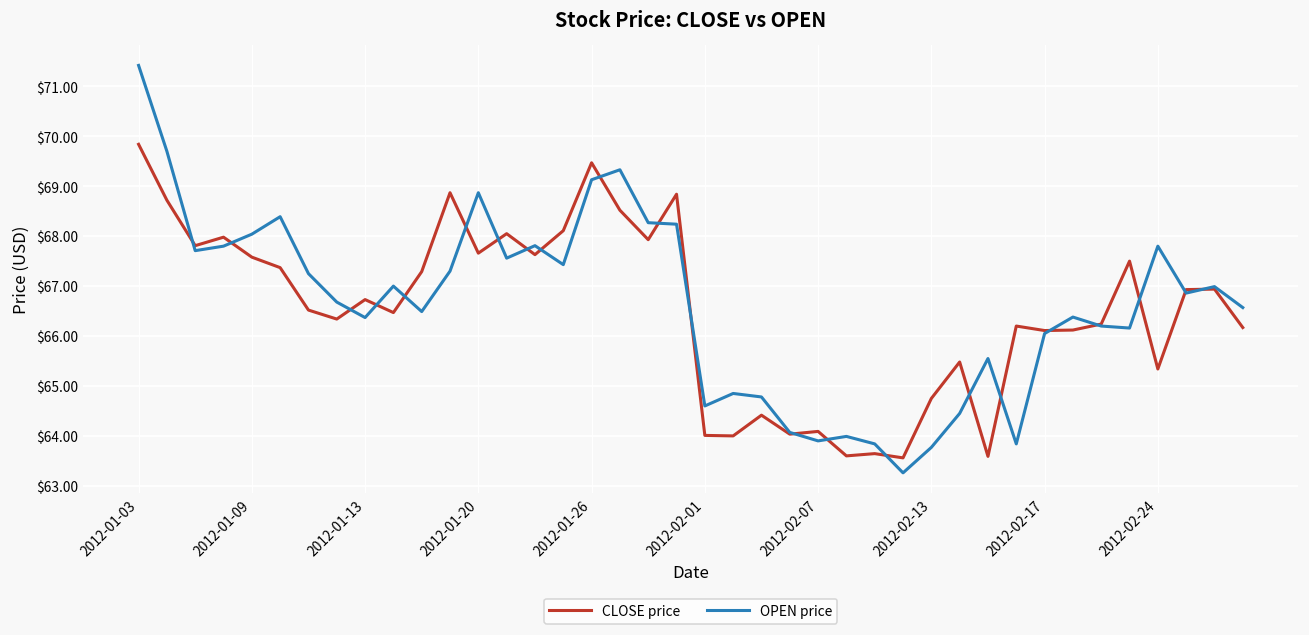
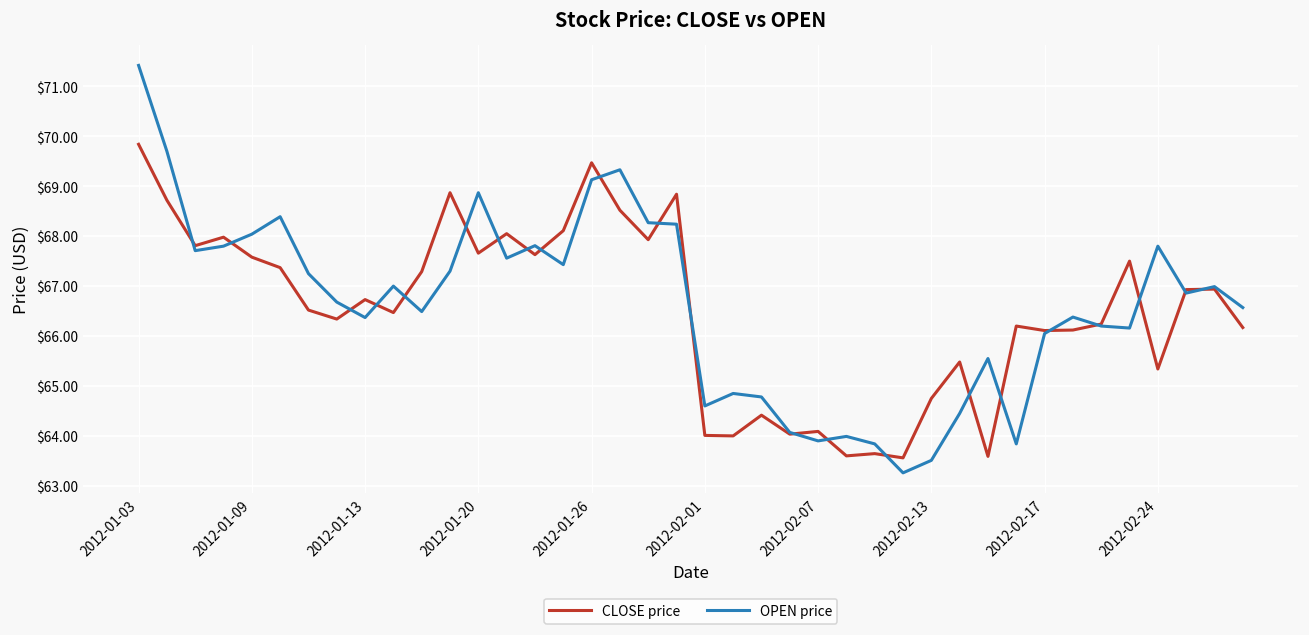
OPEN price, 2012-02-13: $63.8 -> $63.5
